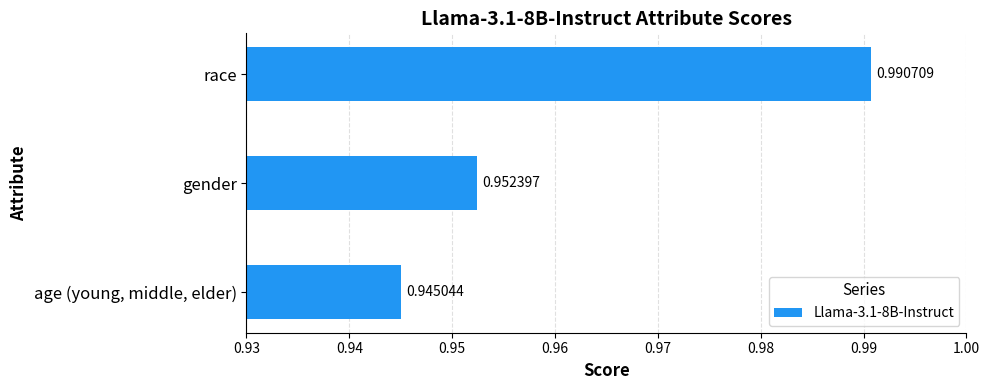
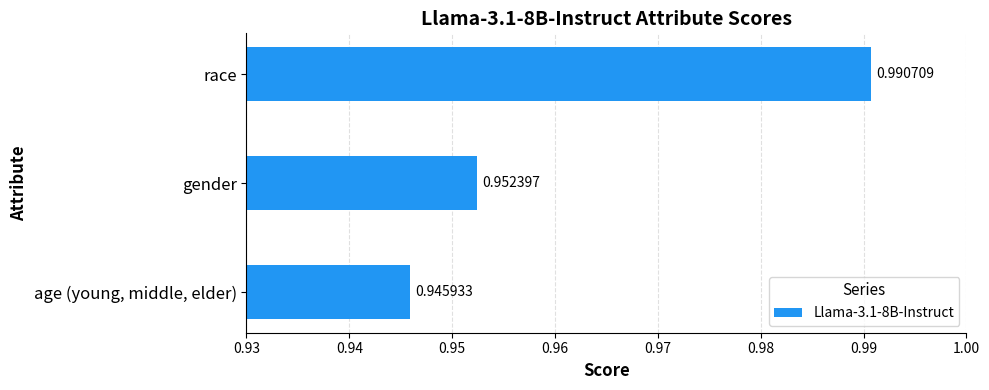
age (young, middle, elder): 0.945044 -> 0.945933
